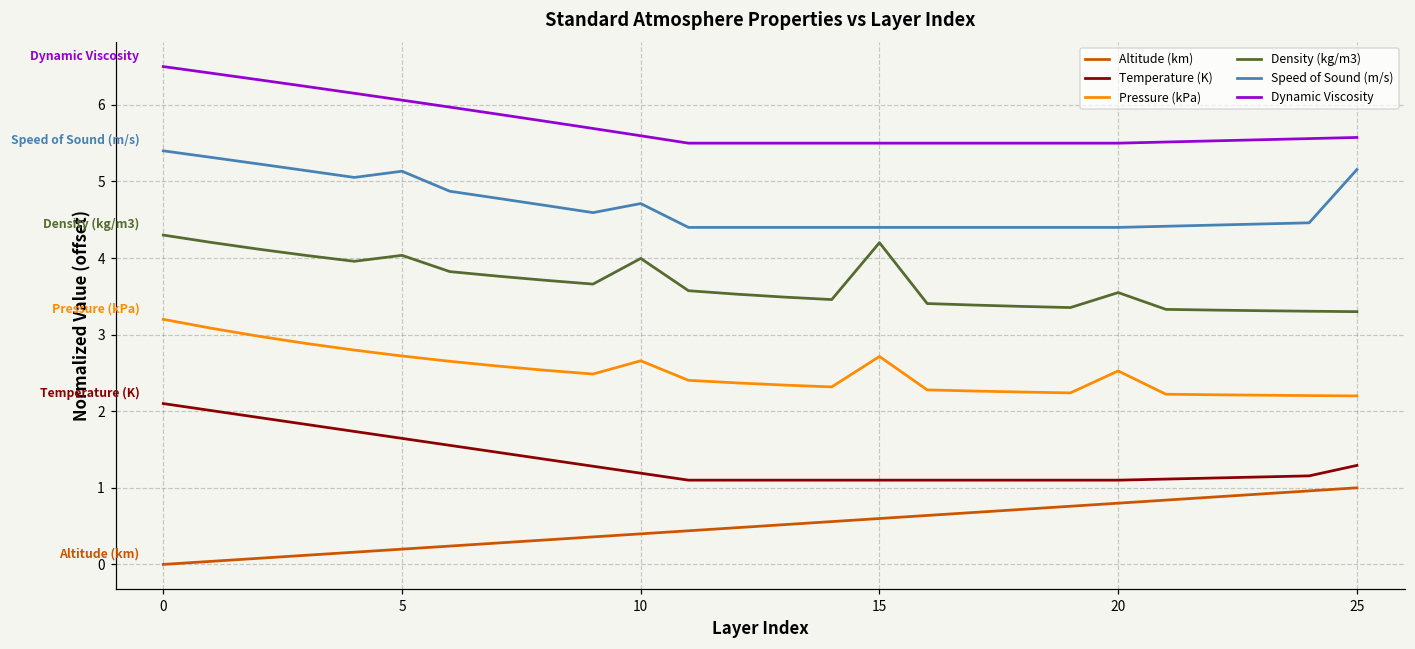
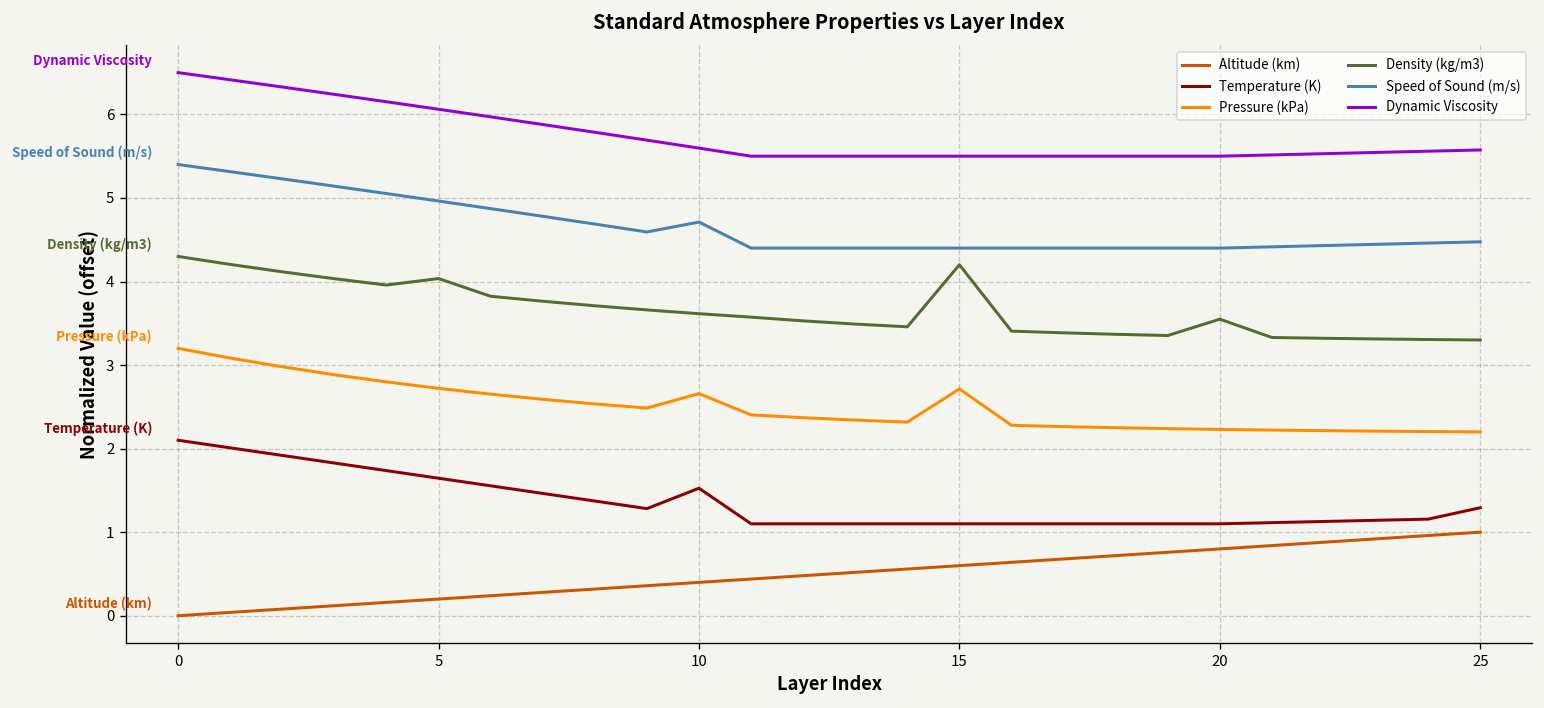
Speed of Sound (m/s), 5: 5.1 -> 5.0
Temperature (K), 10: 1.2 -> 1.5
Density (kg/m3), 10: 4.0 -> 3.6
Pressure (kPa), 20: 2.5 -> 2.2
Speed of Sound (m/s), 25: 5.2 -> 4.5
